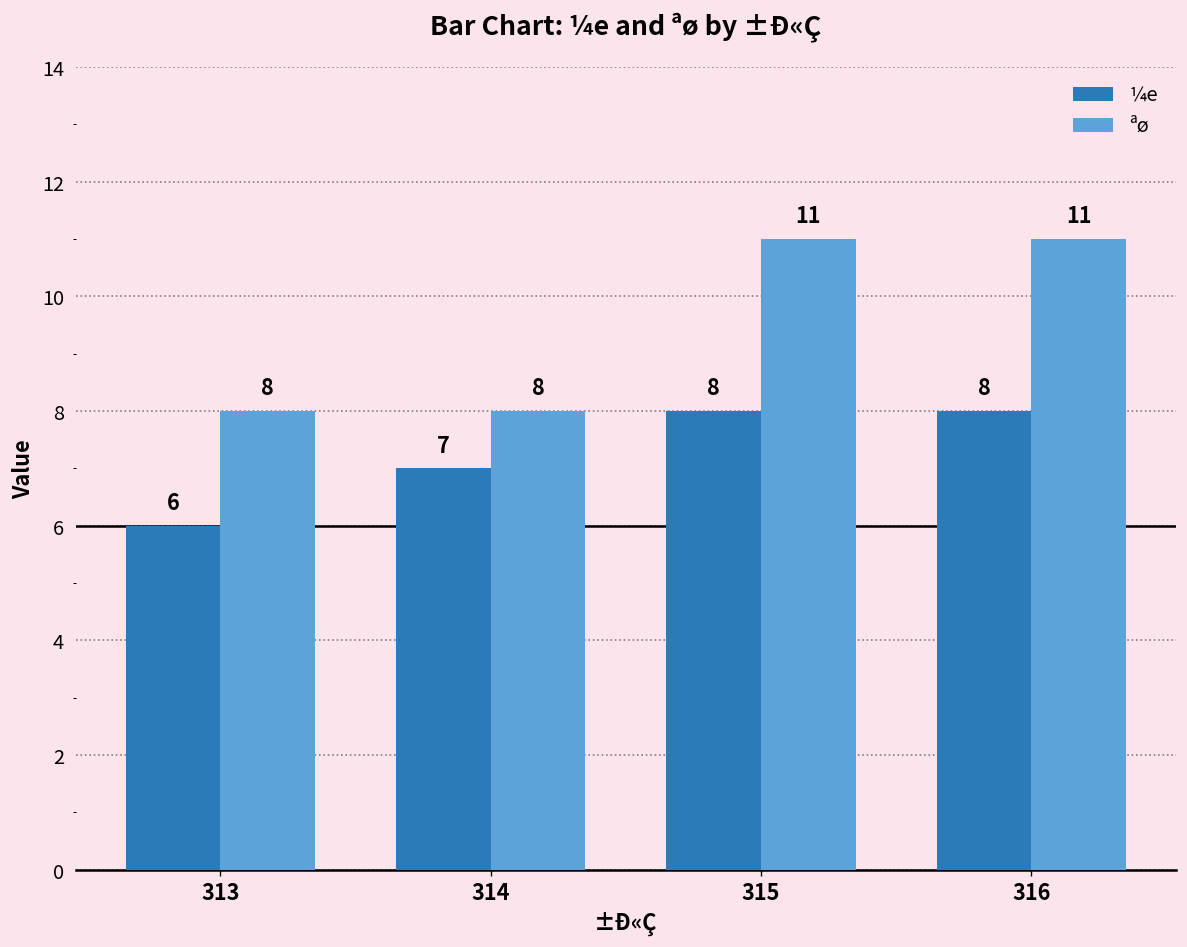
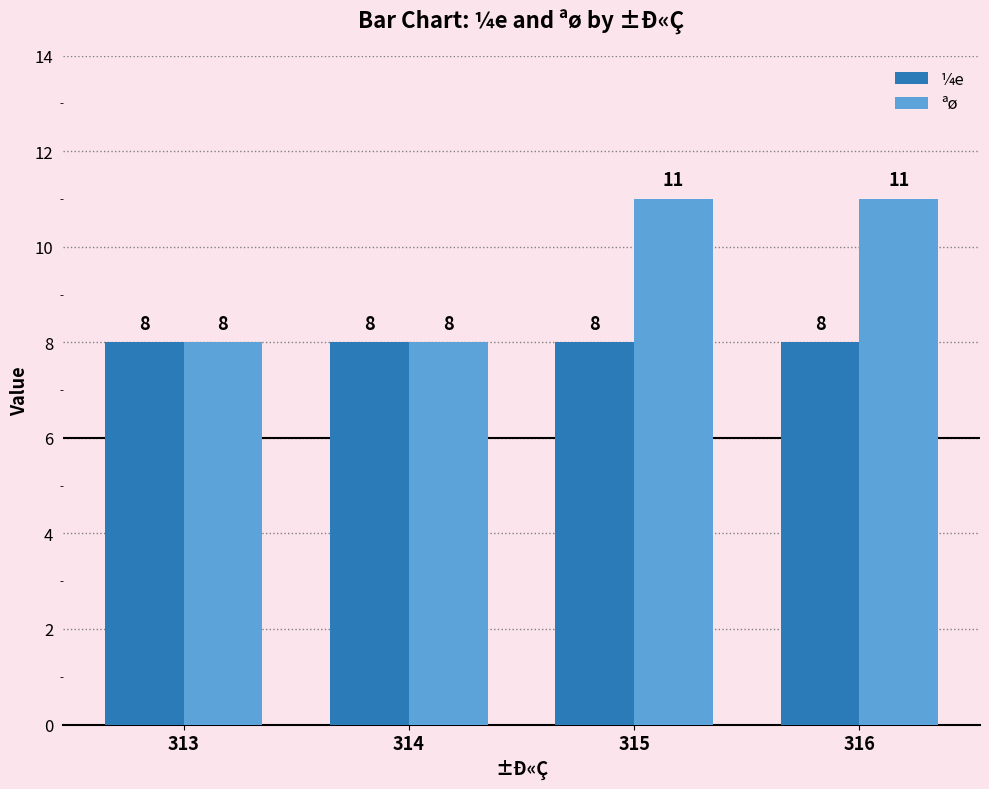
¼e, 313: 6 -> 8
¼e, 314: 7 -> 8
